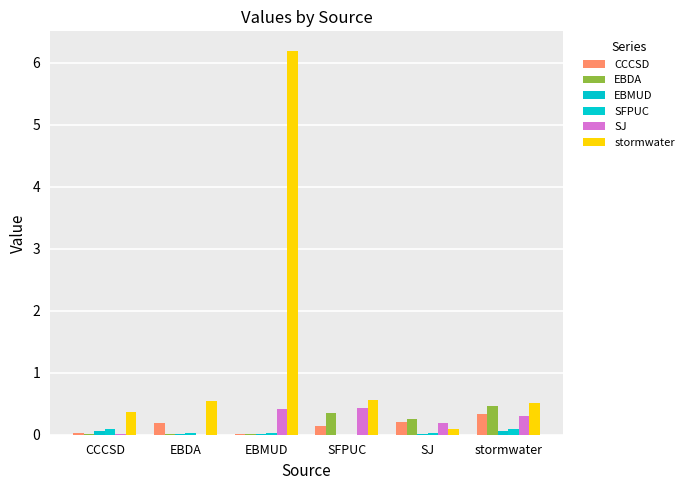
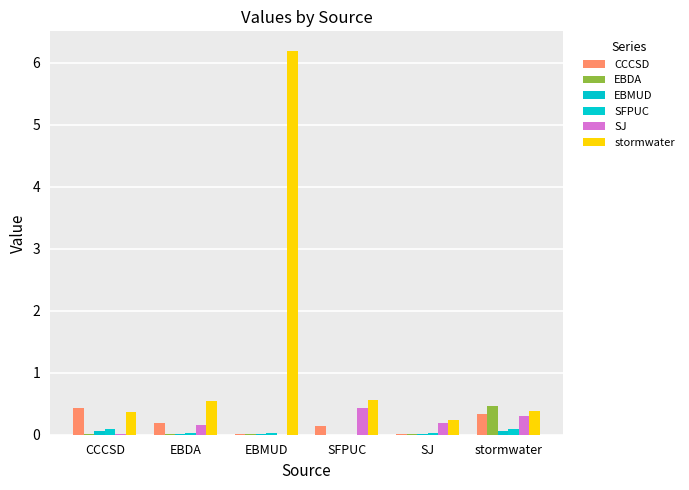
CCCSD, CCCSD: 0.0 -> 0.4
SJ, EBDA: 0.0 -> 0.2
SJ, EBMUD: 0.4 -> 0.0
EBDA, SFPUC: 0.3 -> 0.0
CCCSD, SJ: 0.2 -> 0.0
EBDA, SJ: 0.3 -> 0.0
stormwater, SJ: 0.1 -> 0.2
stormwater, stormwater: 0.5 -> 0.4
